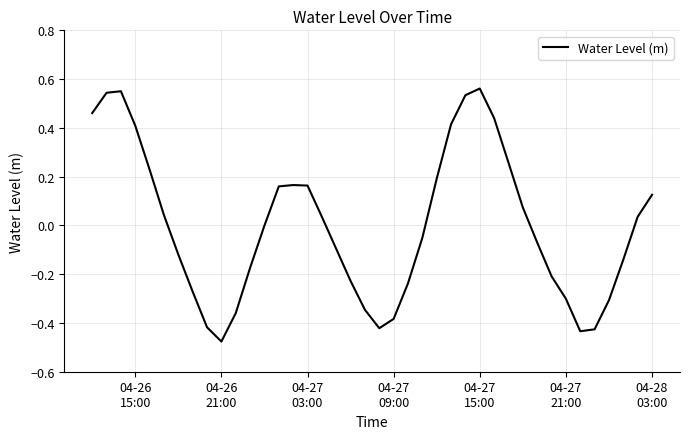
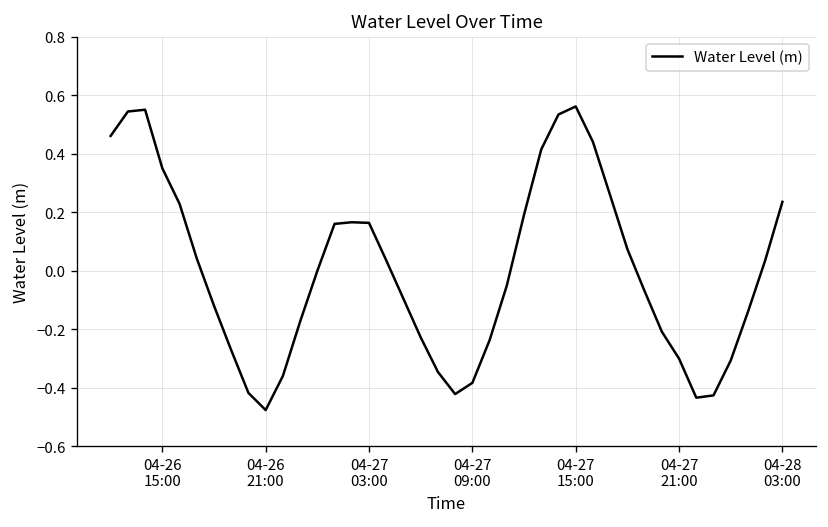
04-26 15:00: 0.41 -> 0.35
04-28 03:00: 0.13 -> 0.24
